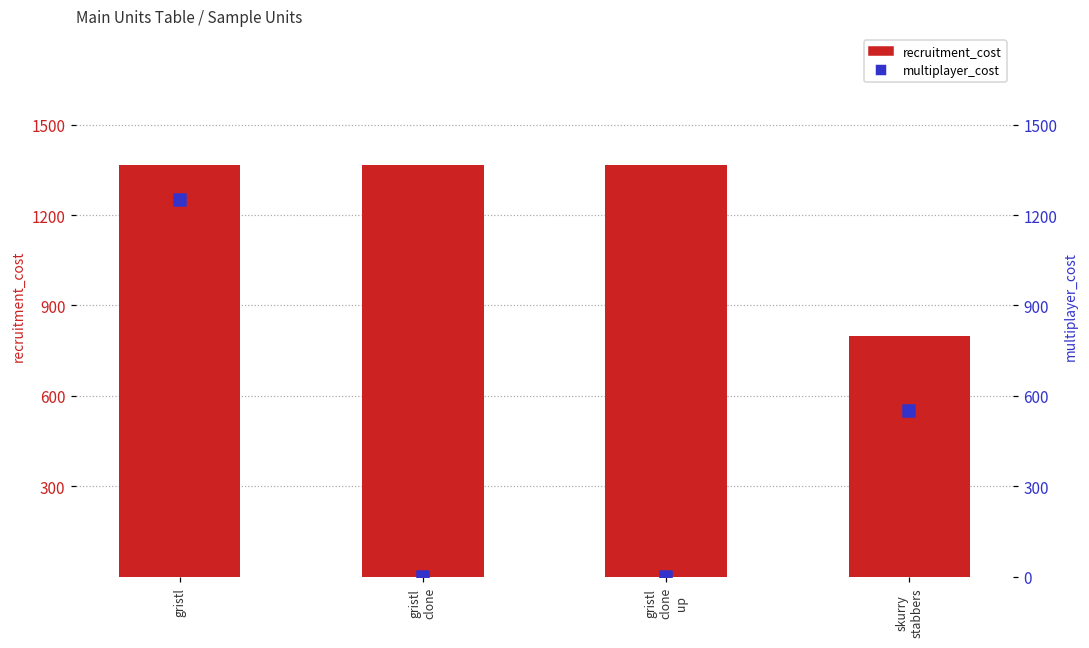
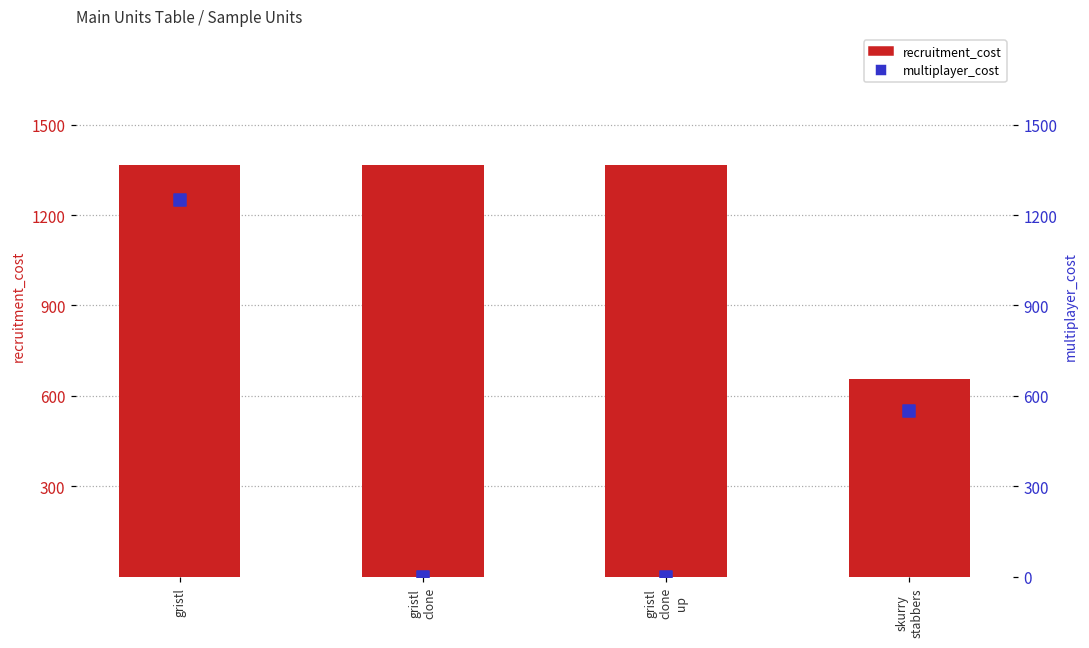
recruitment_cost, skurry stabbers: 800 -> 660
